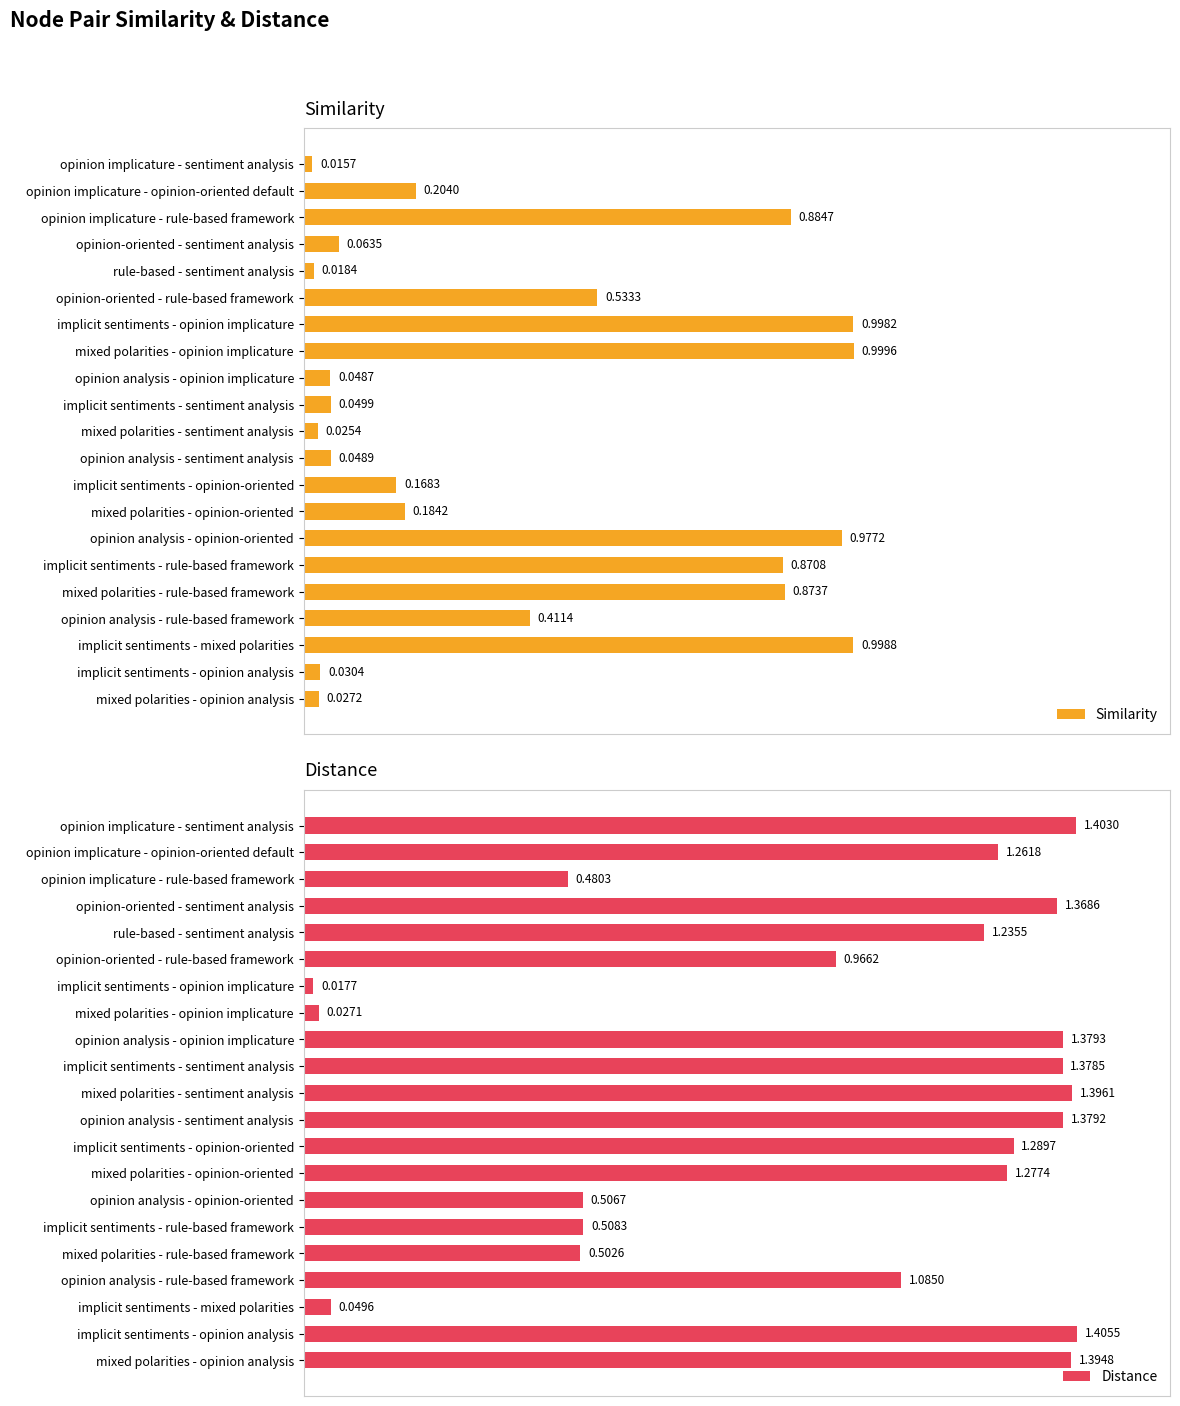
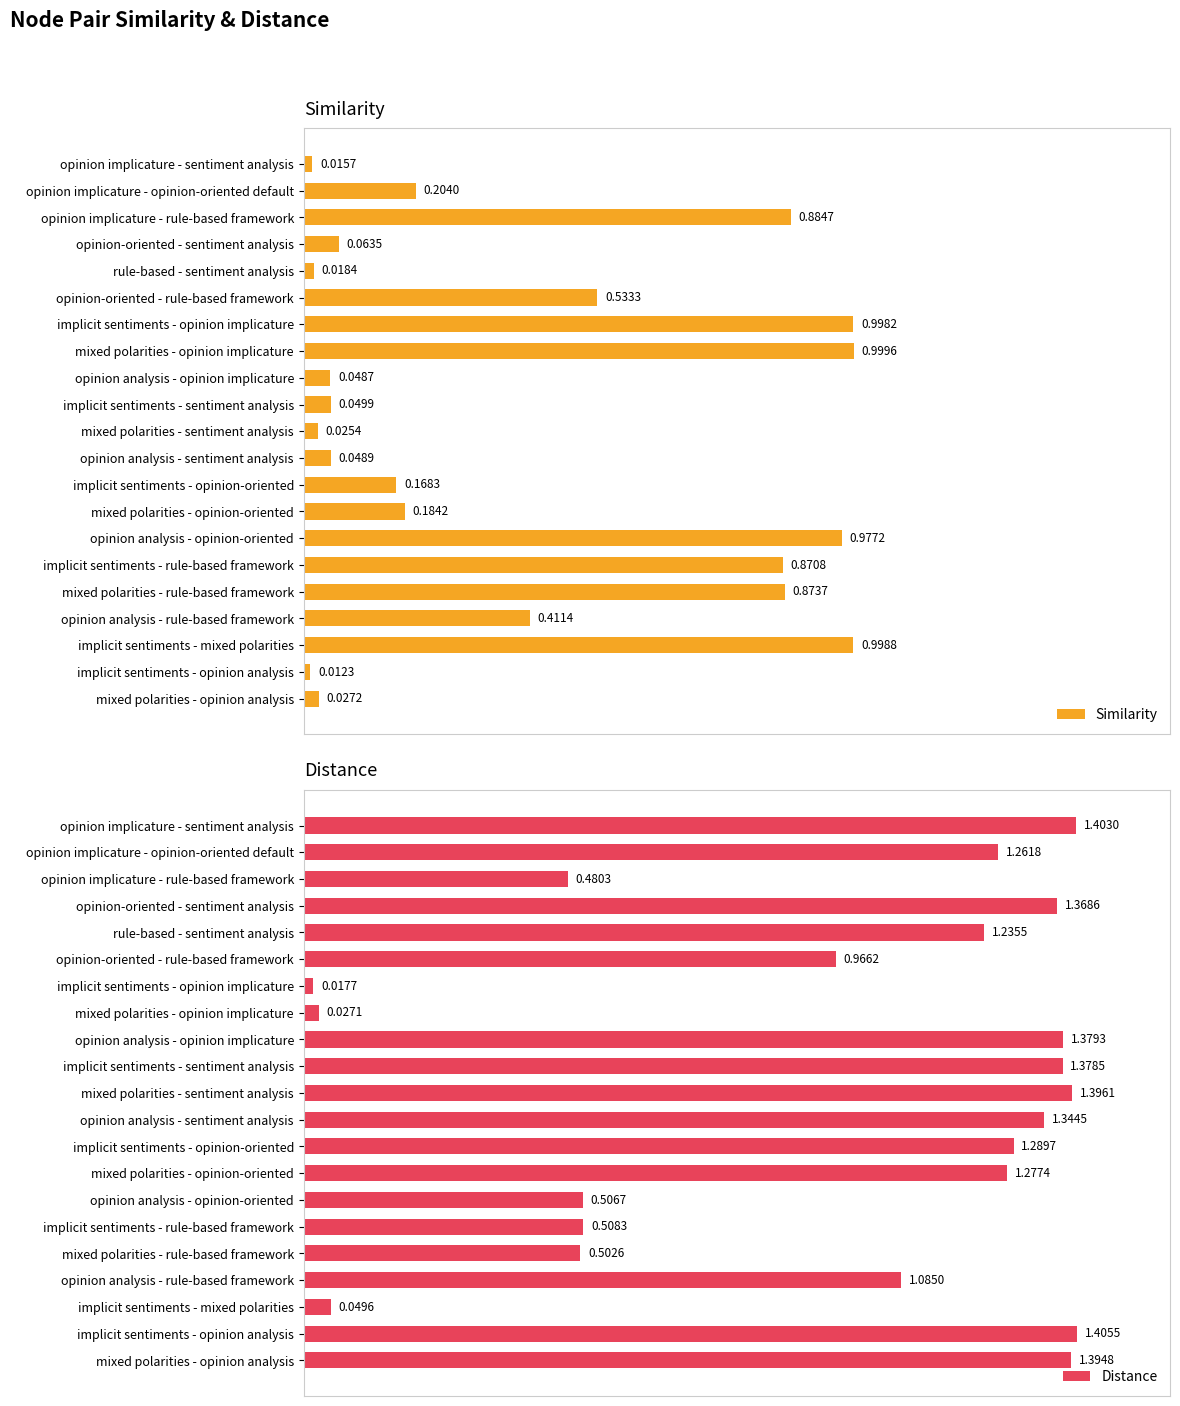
Similarity, implicit sentiments - opinion analysis: 0.0304 -> 0.0123
Distance, opinion analysis - sentiment analysis: 1.3792 -> 1.3445
